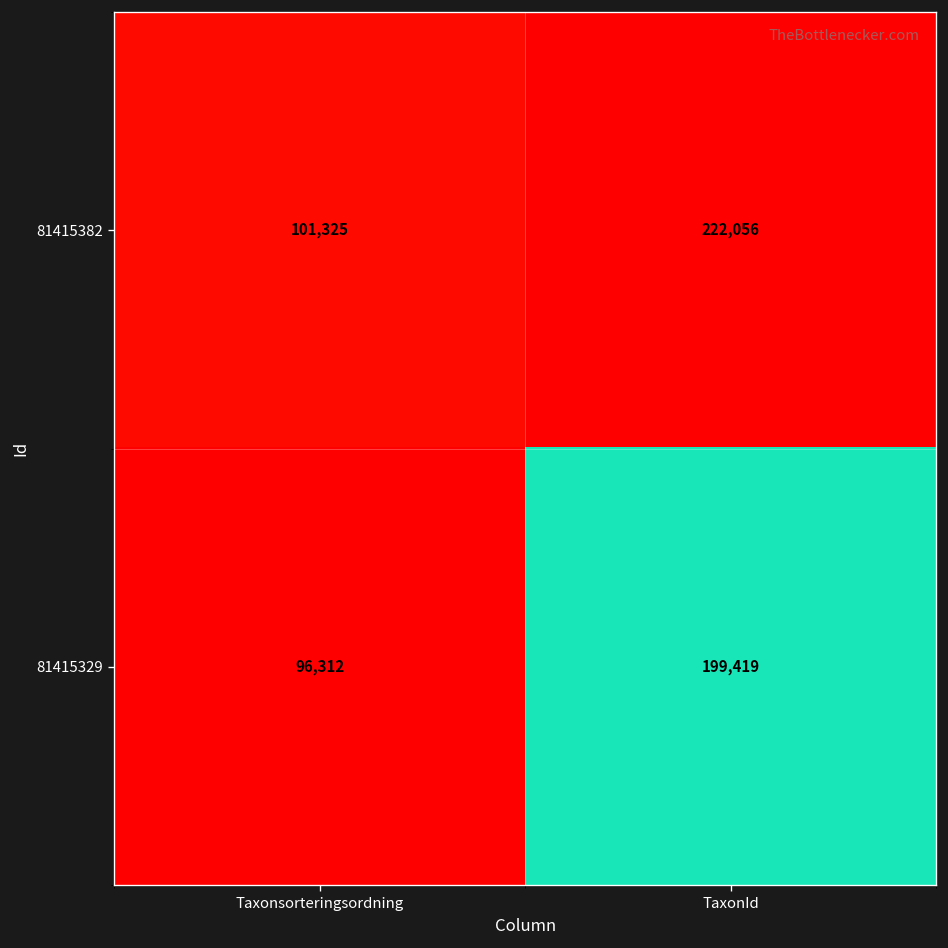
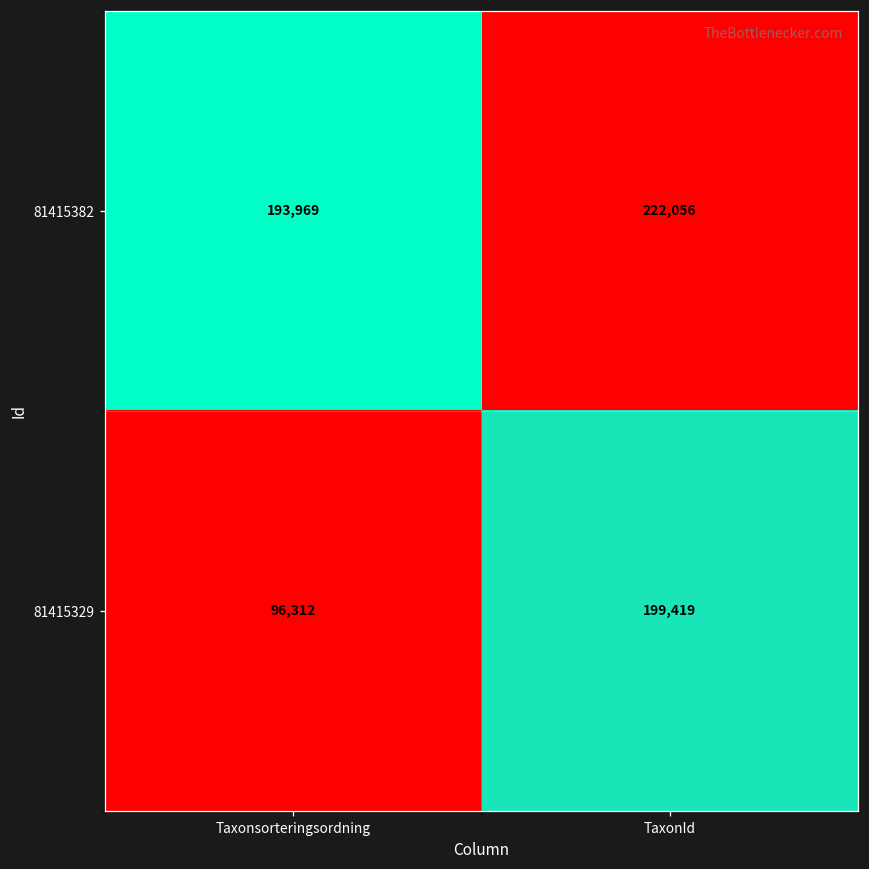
81415382, Taxonsorteringsordning: 101,325 -> 193,969
